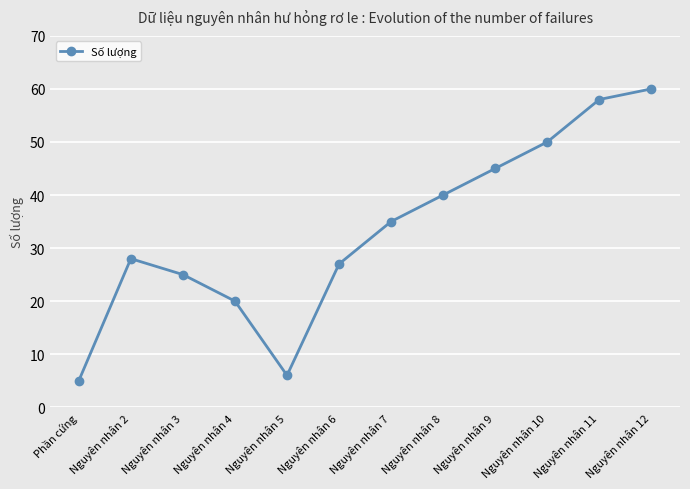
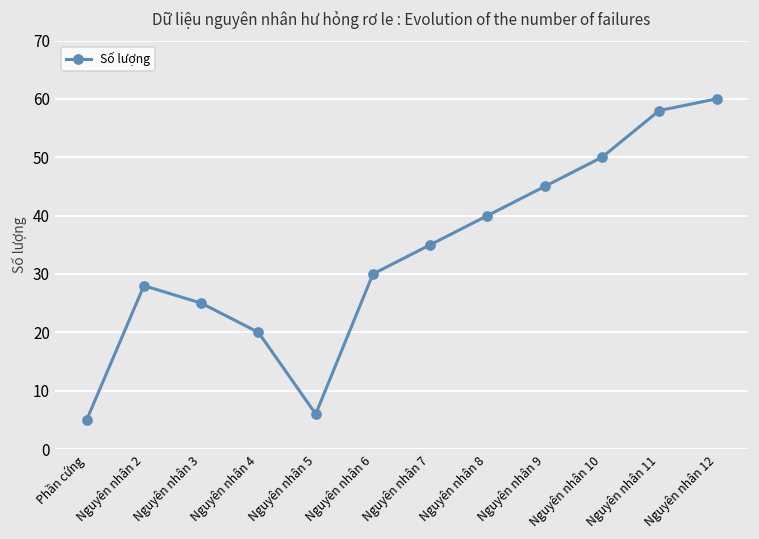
Nguyên nhân 6: 27 -> 30
